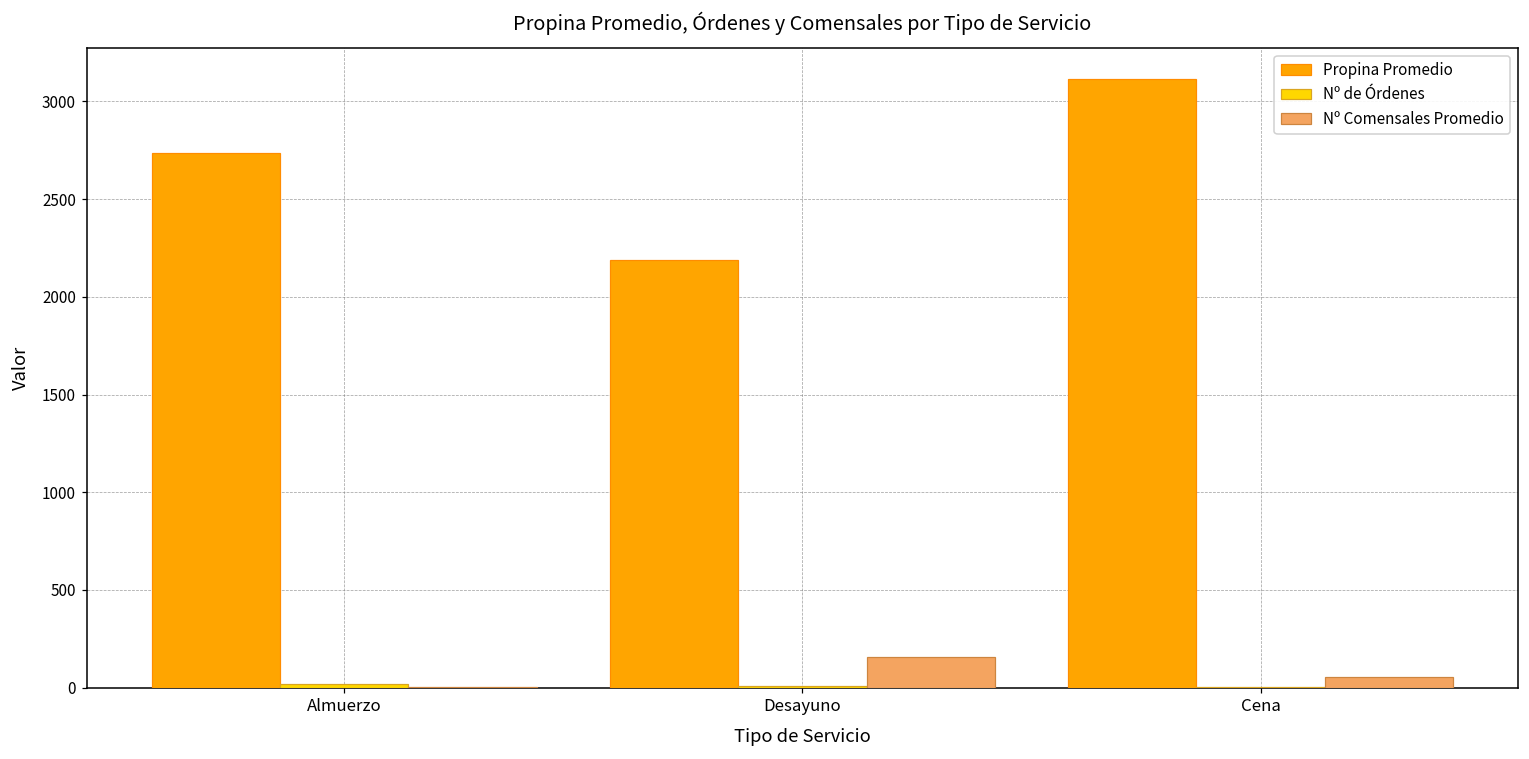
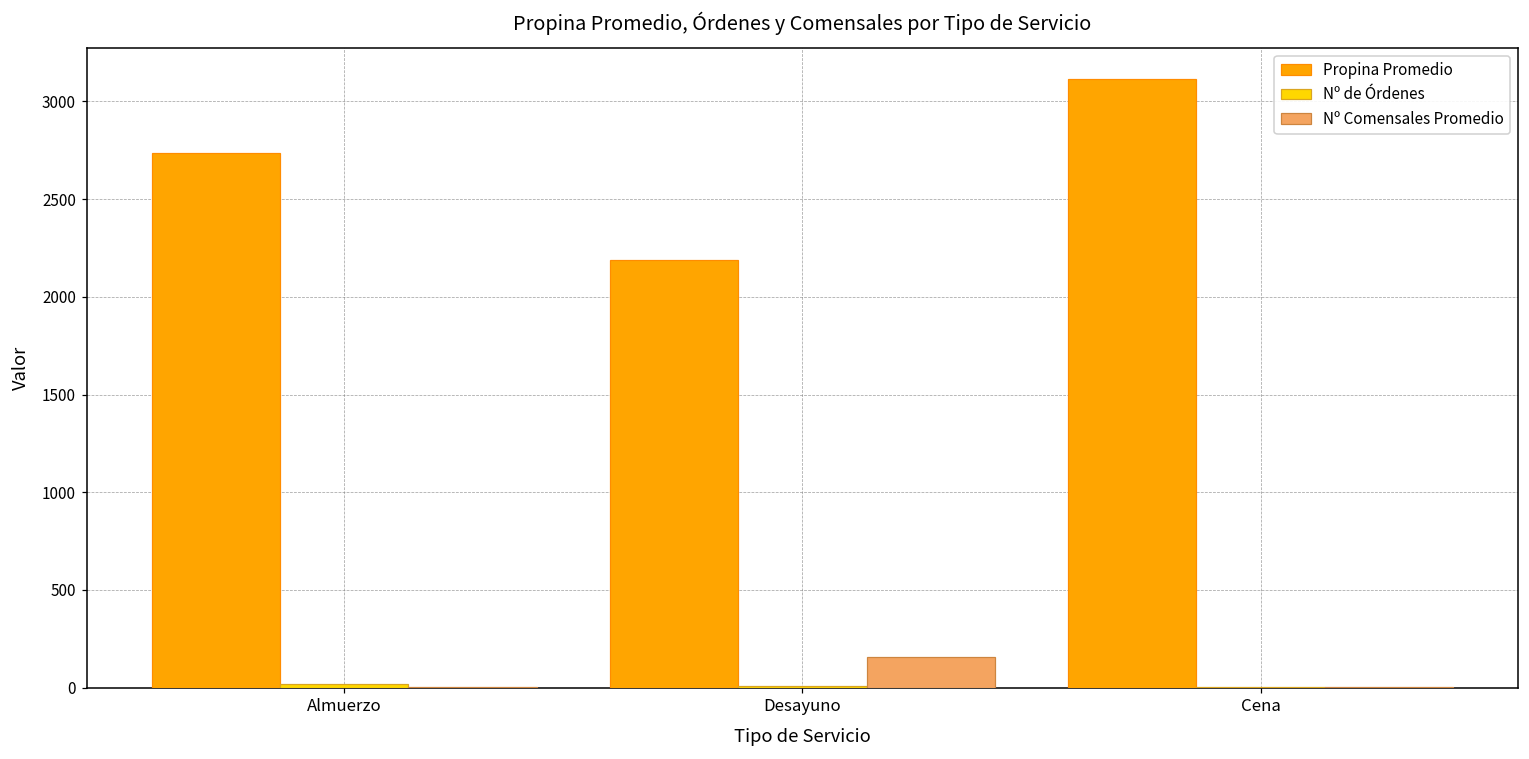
Nº Comensales Promedio, Cena: 50 -> 0
